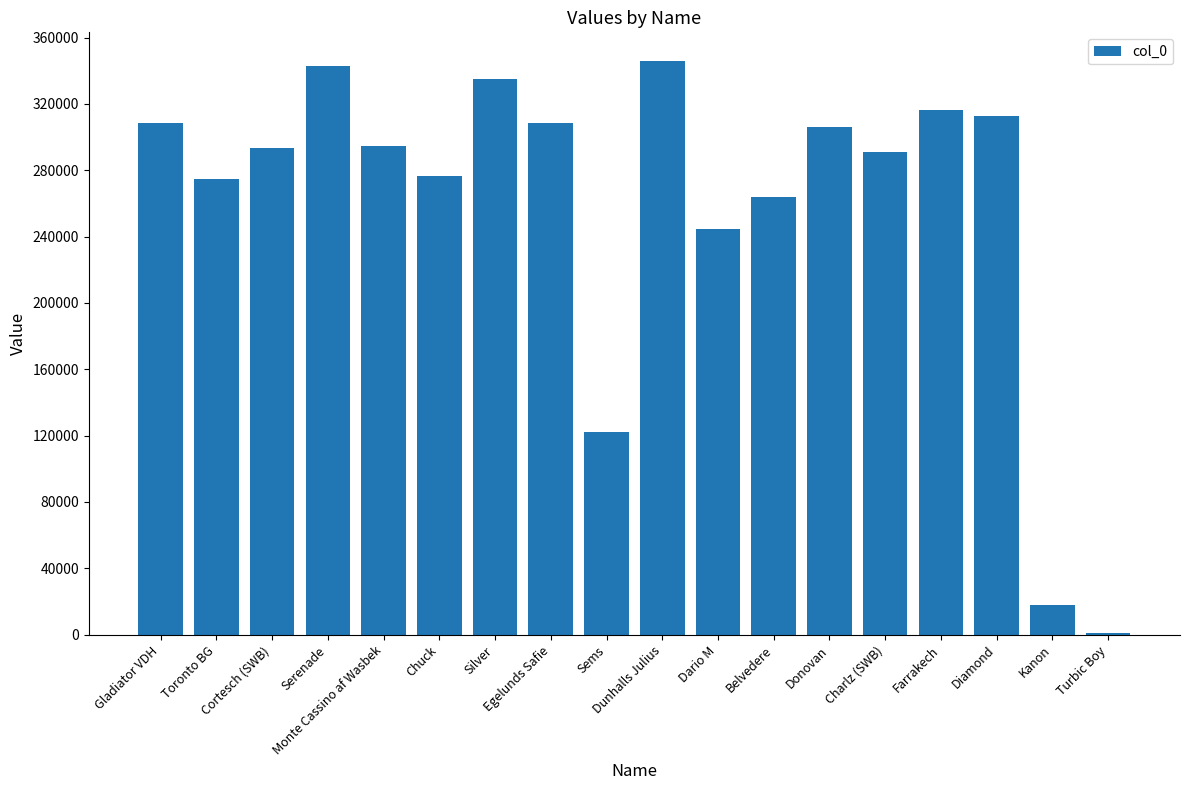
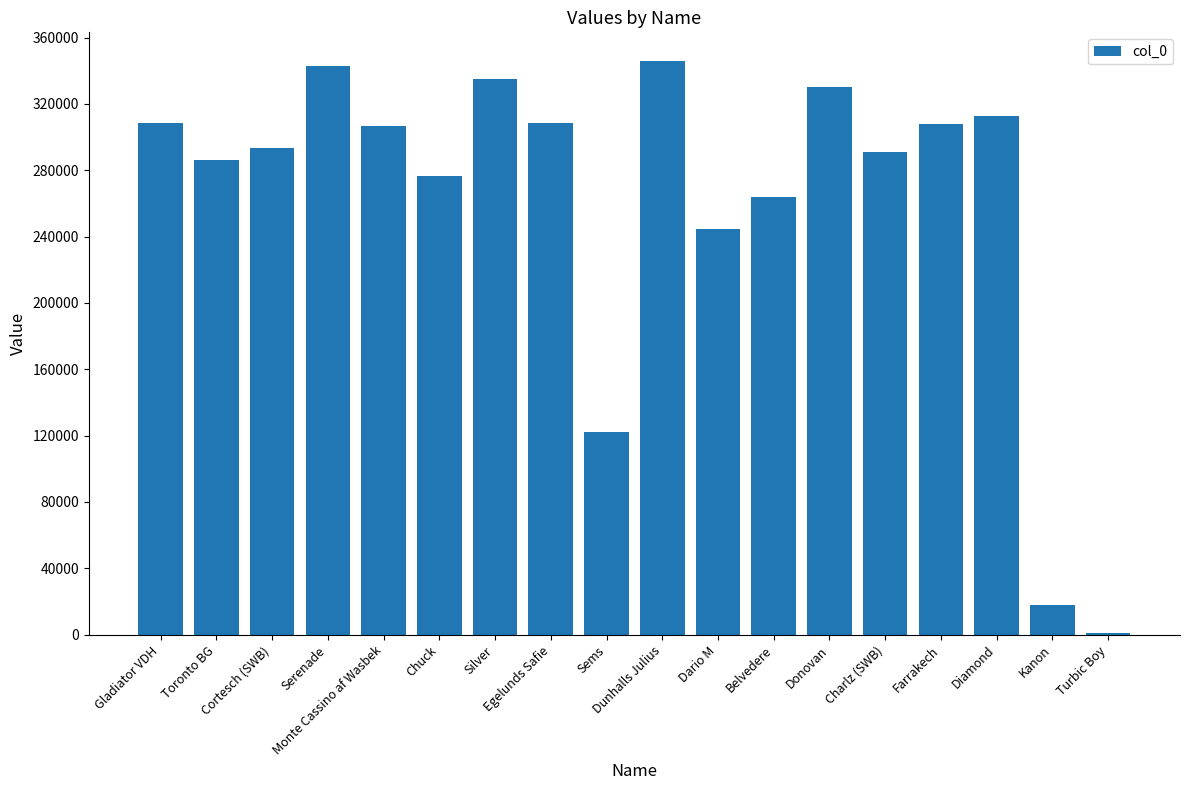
Toronto BG: 274000 -> 286000
Monte Cassino af Wasbek: 294000 -> 306000
Donovan: 306000 -> 330000
Farrakech: 316000 -> 308000
